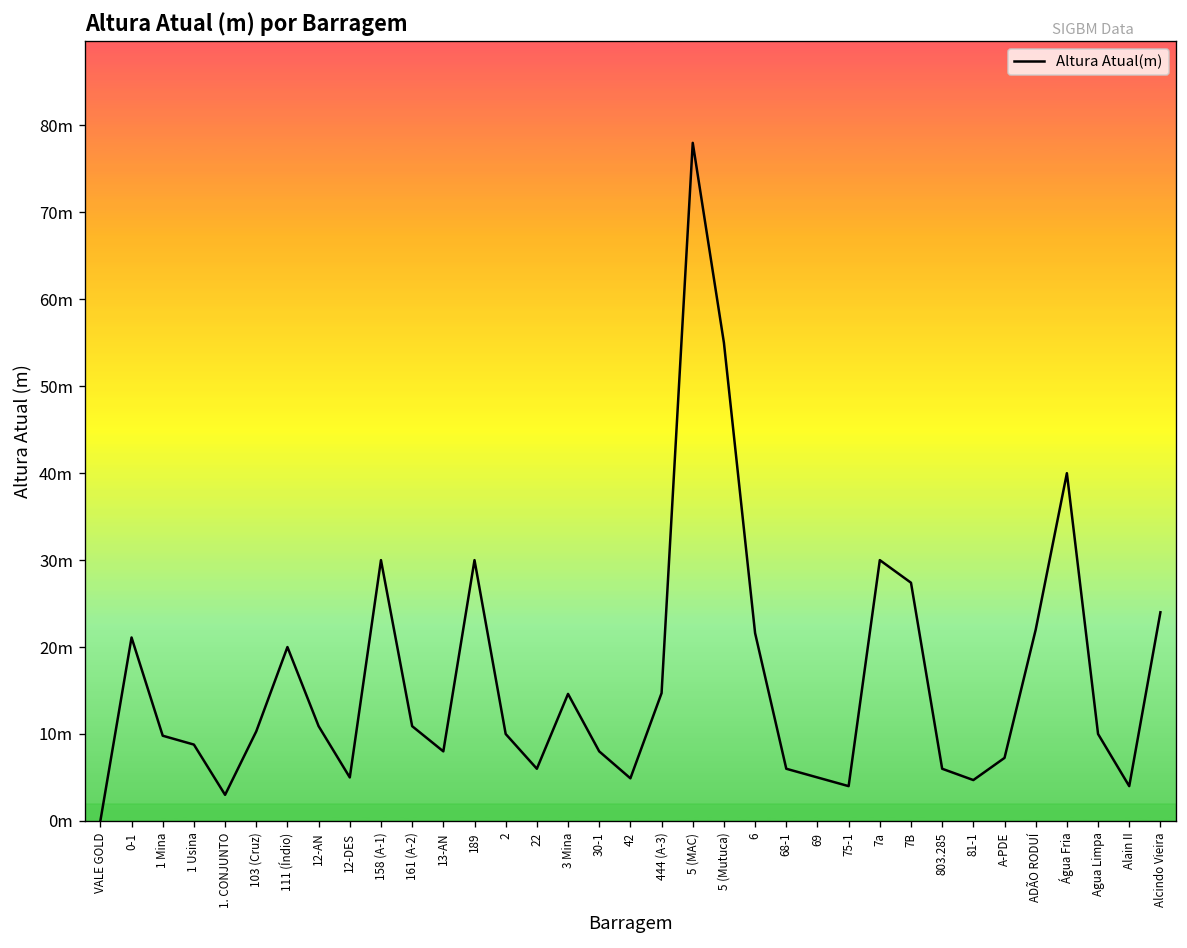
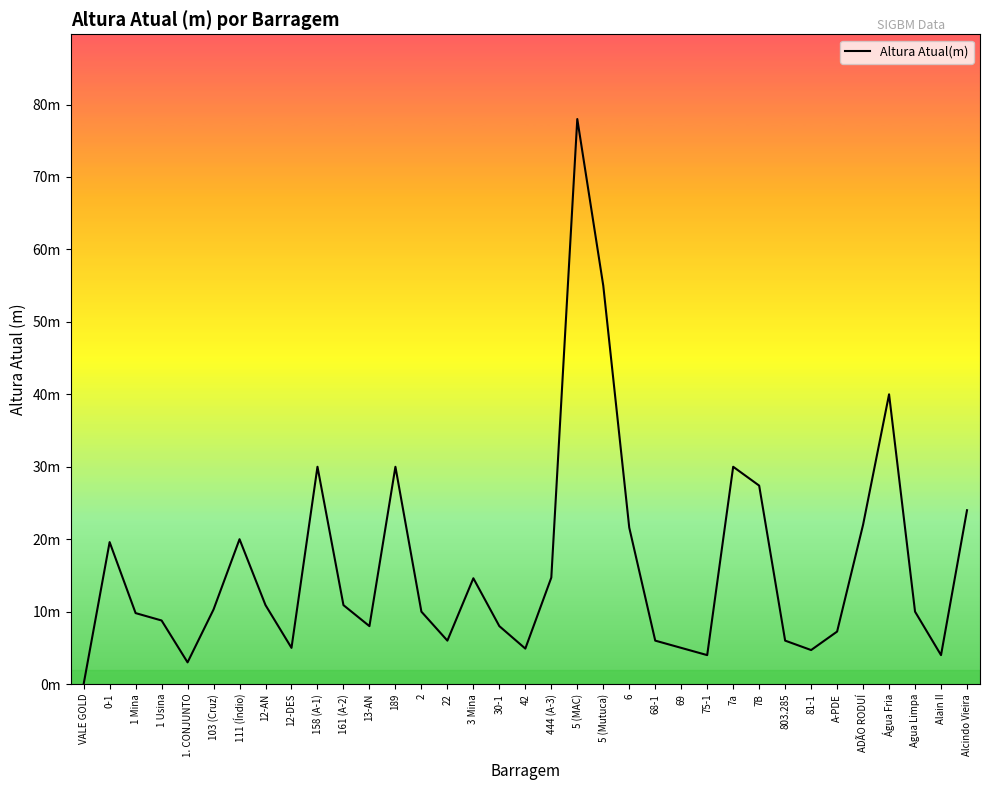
0-1: 21m -> 20m
